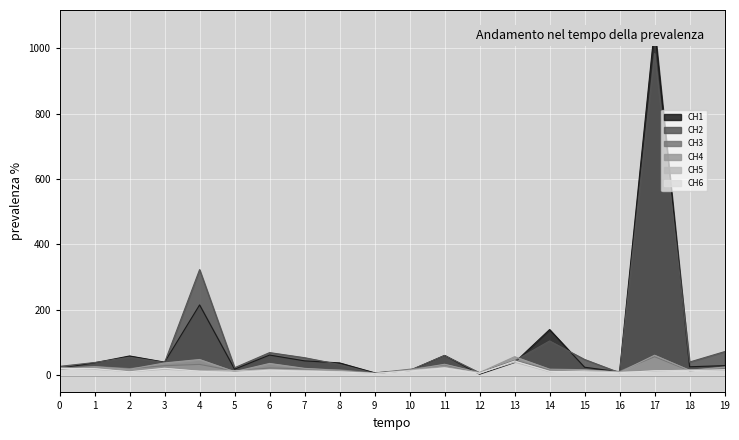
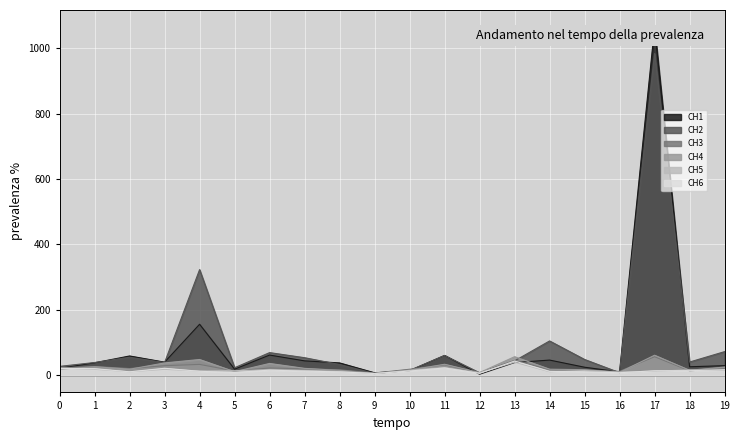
CH1, 4: 210 -> 160
CH1, 14: 140 -> 50
